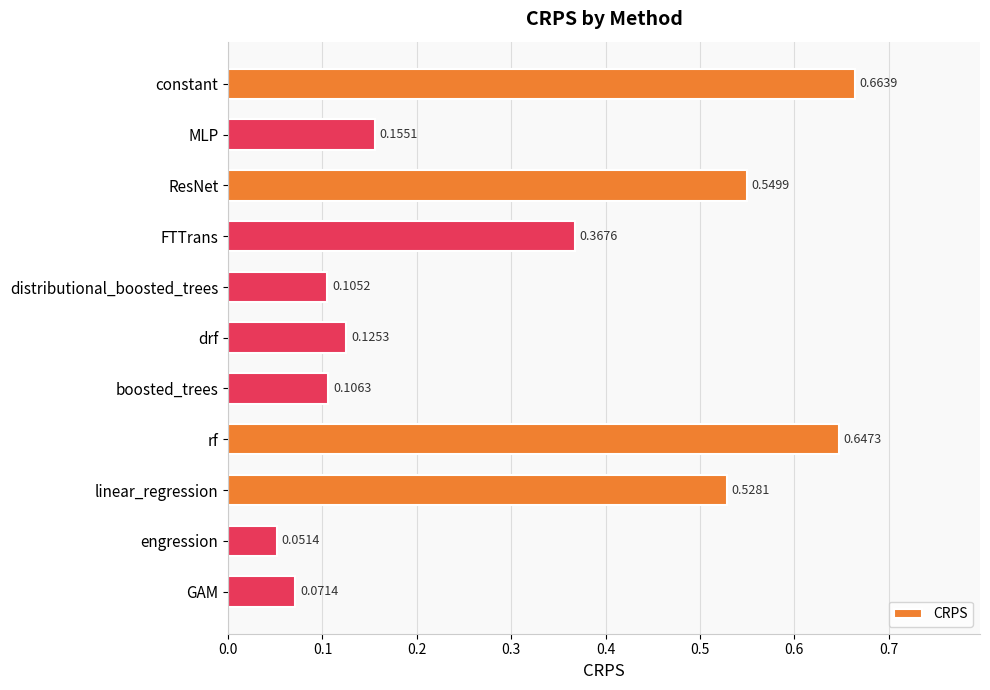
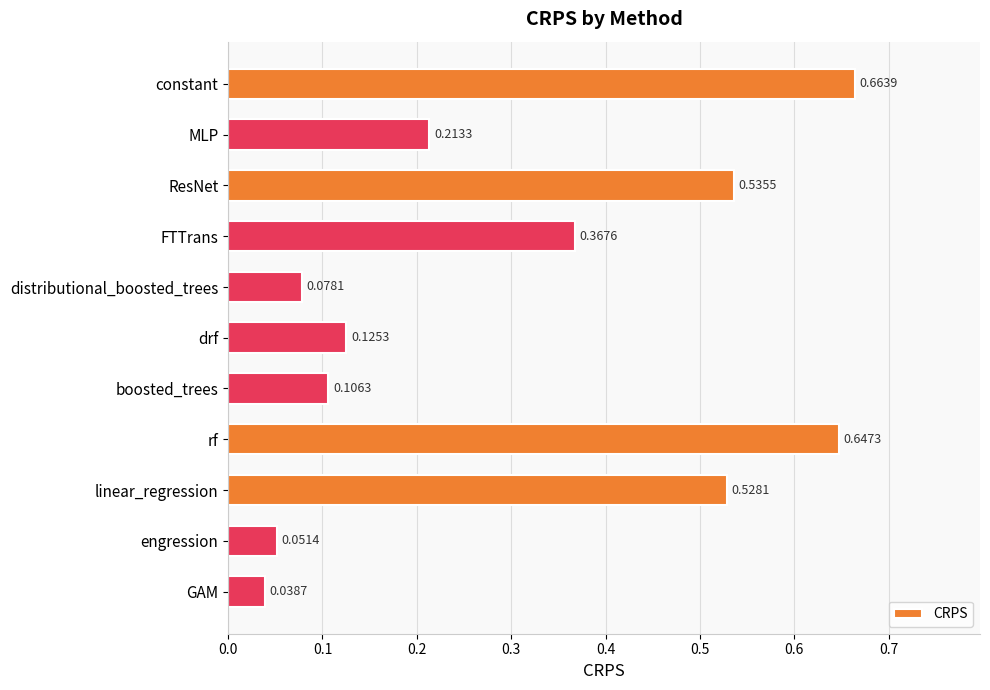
MLP: 0.1551 -> 0.2133
ResNet: 0.5499 -> 0.5355
distributional_boosted_trees: 0.1052 -> 0.0781
GAM: 0.0714 -> 0.0387
